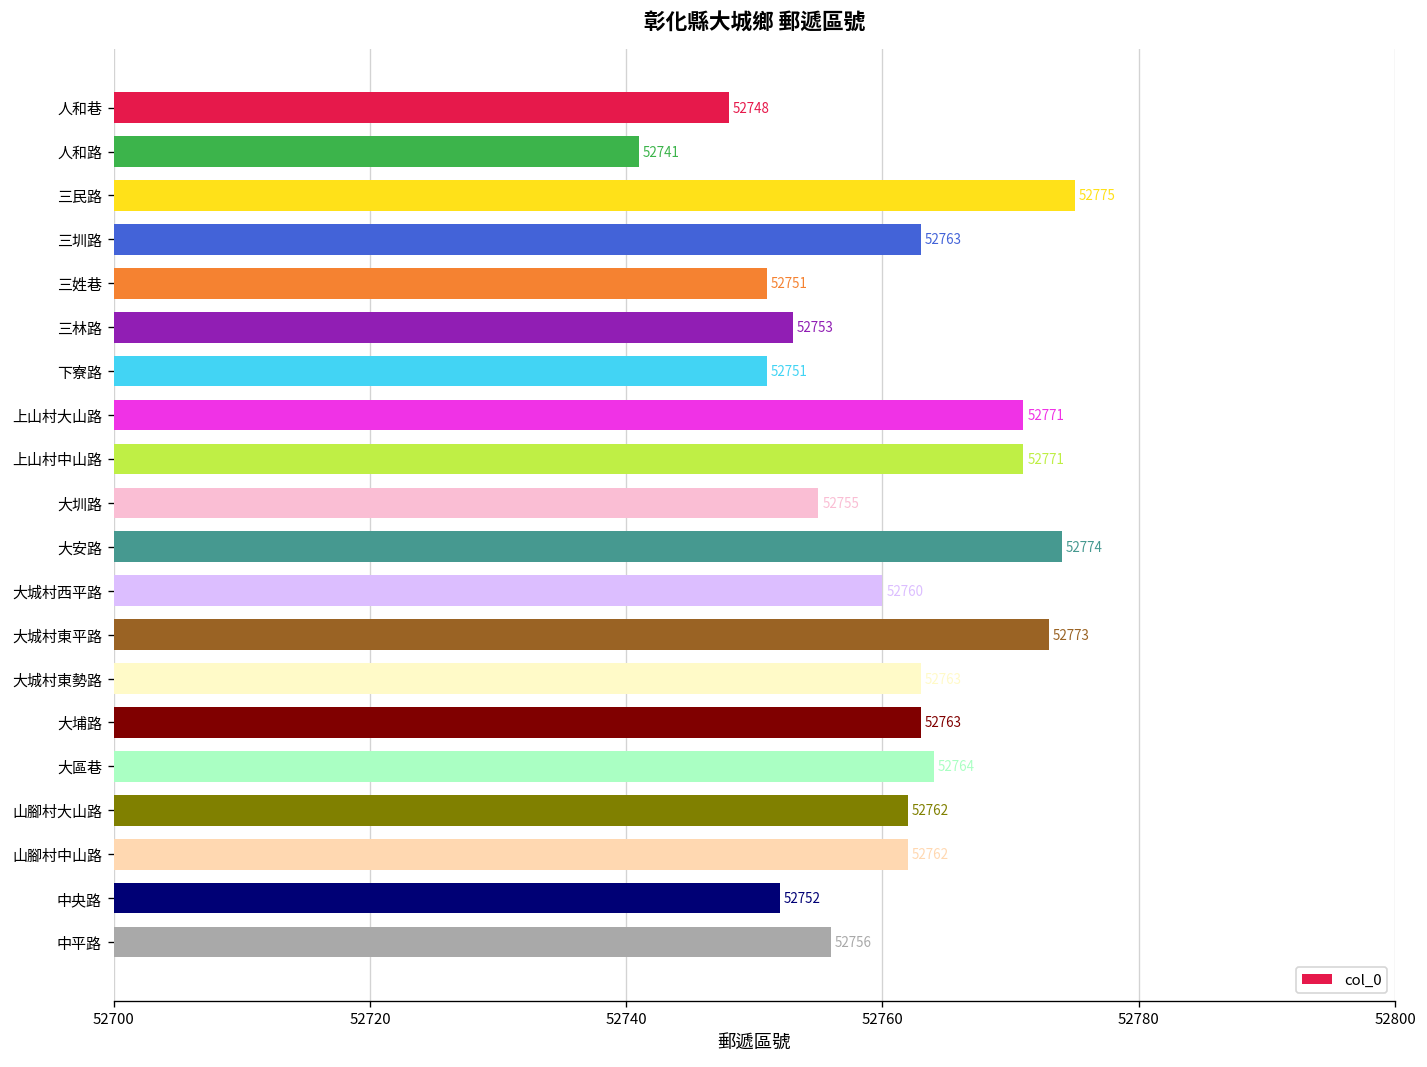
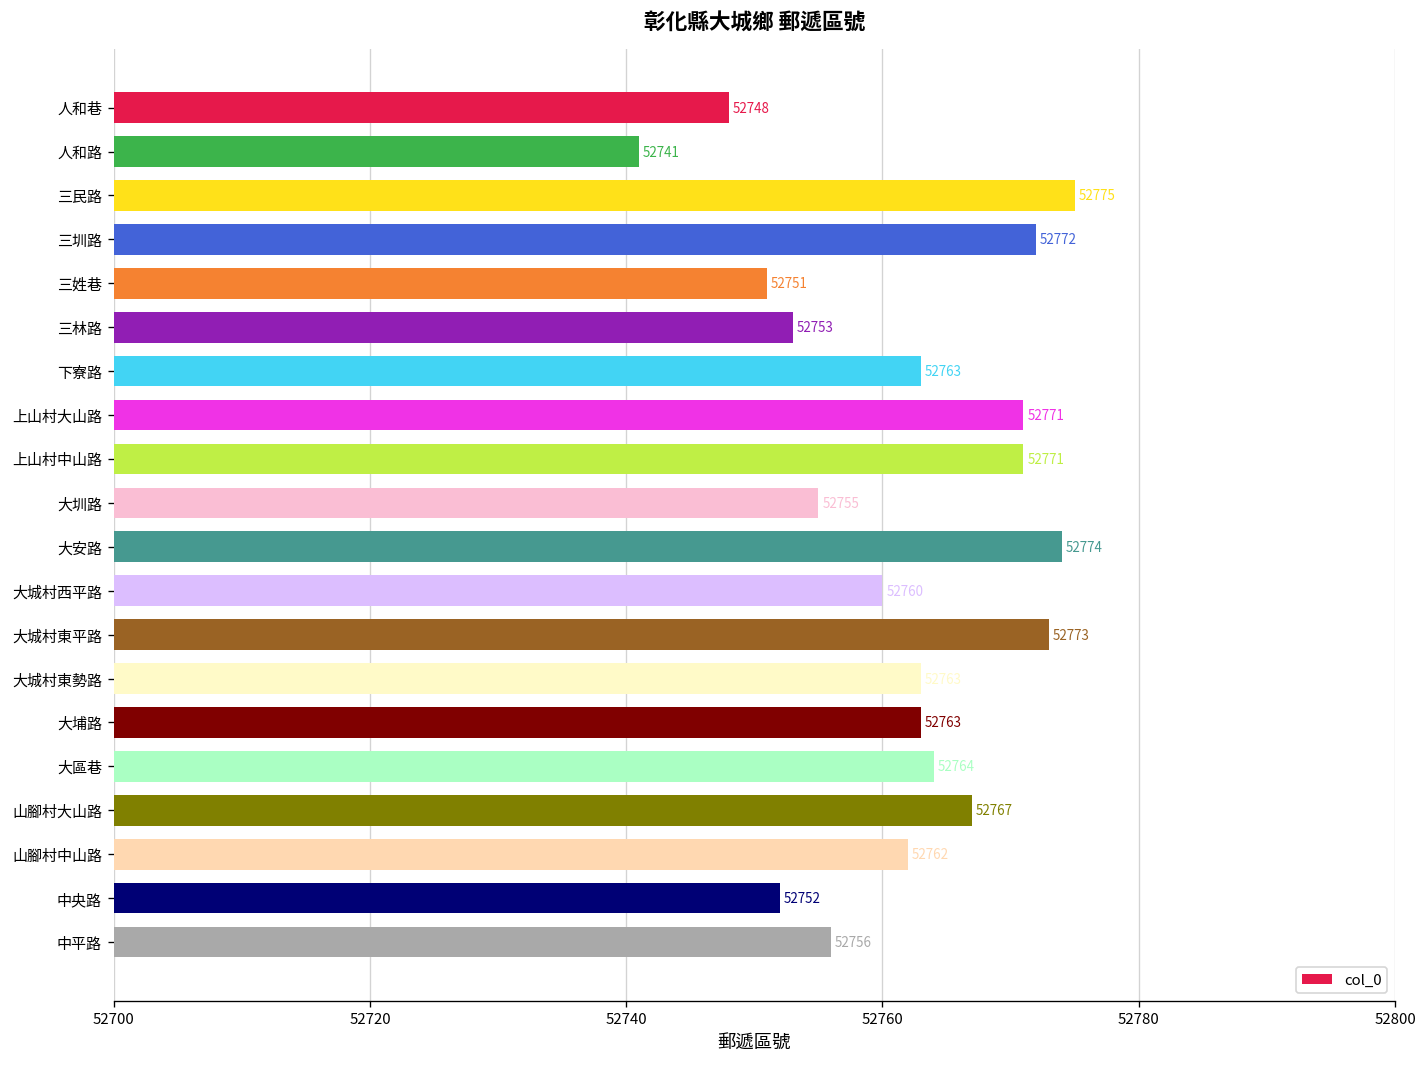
三圳路: 52763 -> 52772
下寮路: 52751 -> 52763
山腳村大山路: 52762 -> 52767
